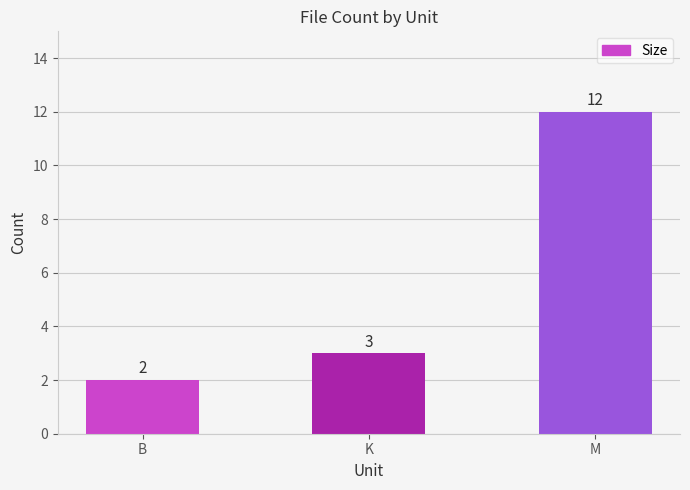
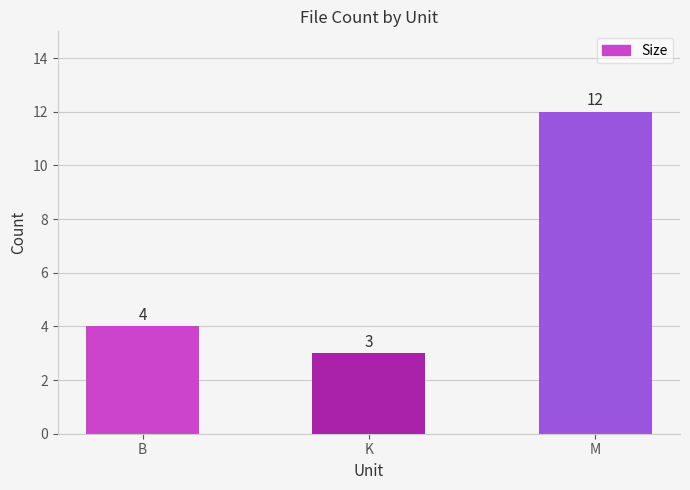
B: 2 -> 4
